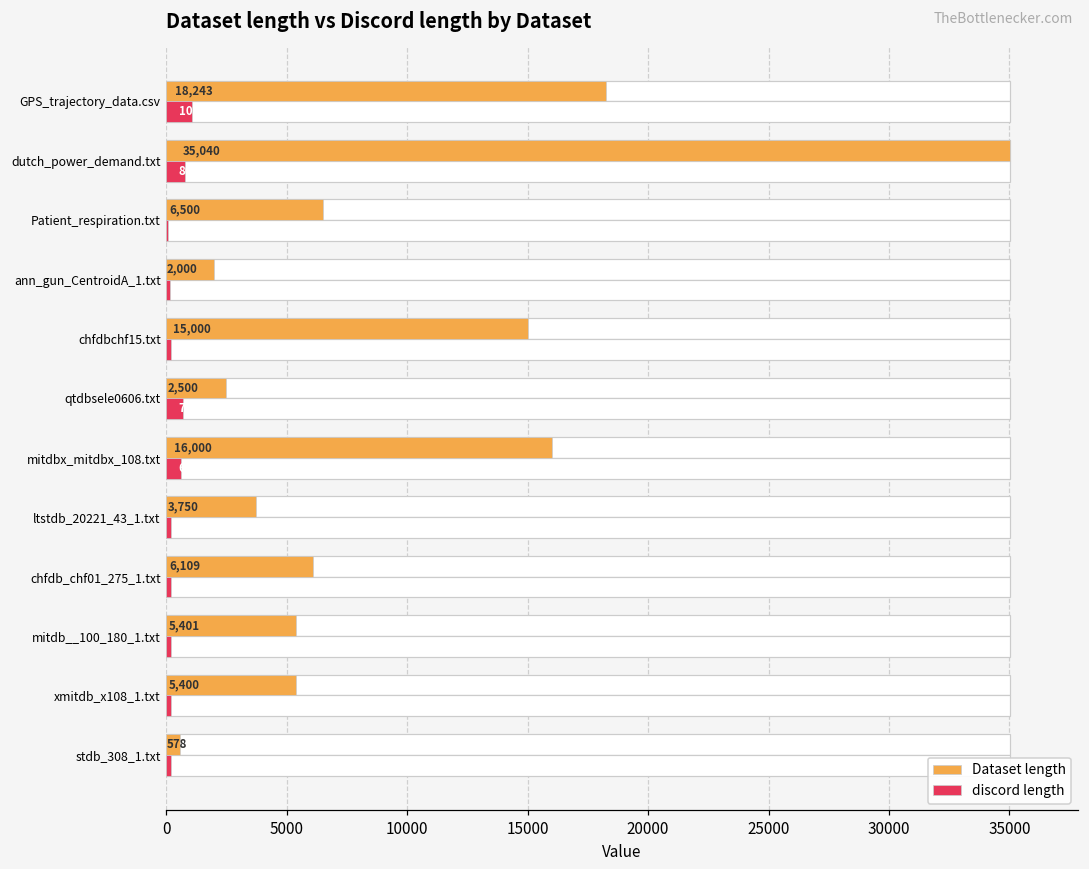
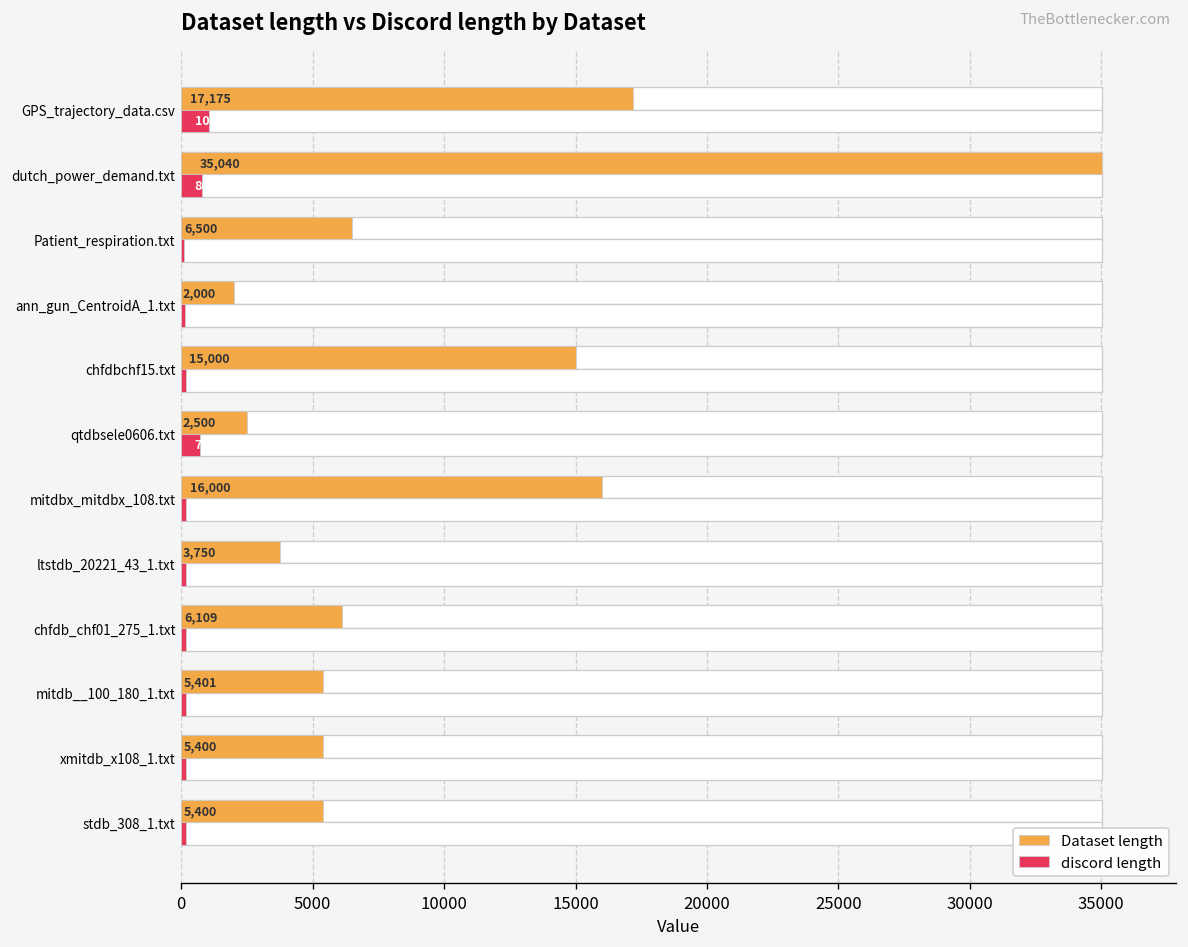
Dataset length, GPS_trajectory_data.csv: 18,243 -> 17,175
discord length, mitdbx_mitdbx_108.txt: 600 -> 200
Dataset length, stdb_308_1.txt: 578 -> 5,400
